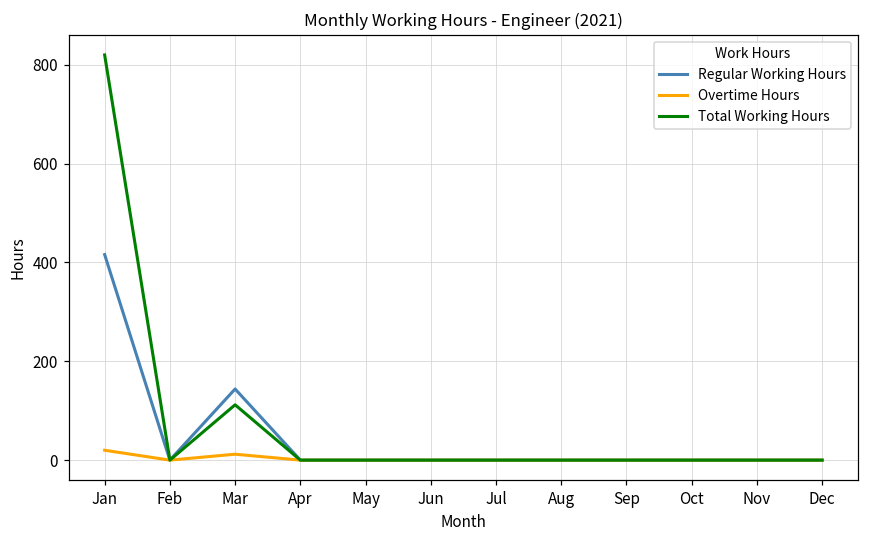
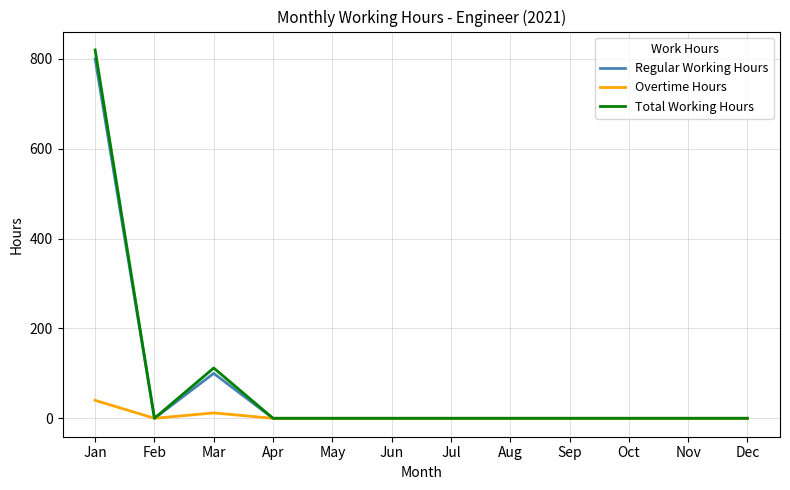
Regular Working Hours, Jan: 420 -> 800
Overtime Hours, Jan: 20 -> 40
Regular Working Hours, Mar: 140 -> 100
